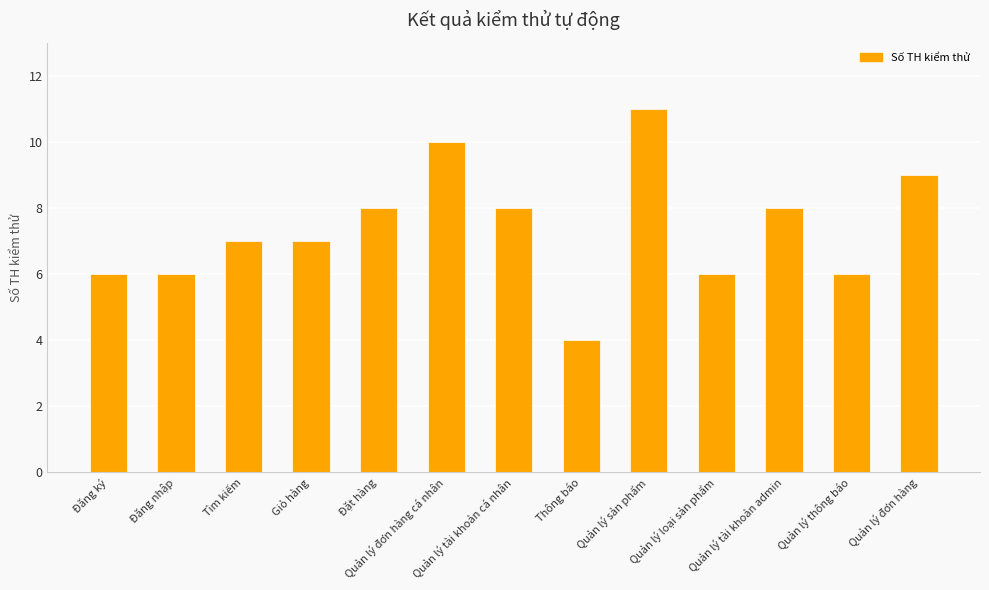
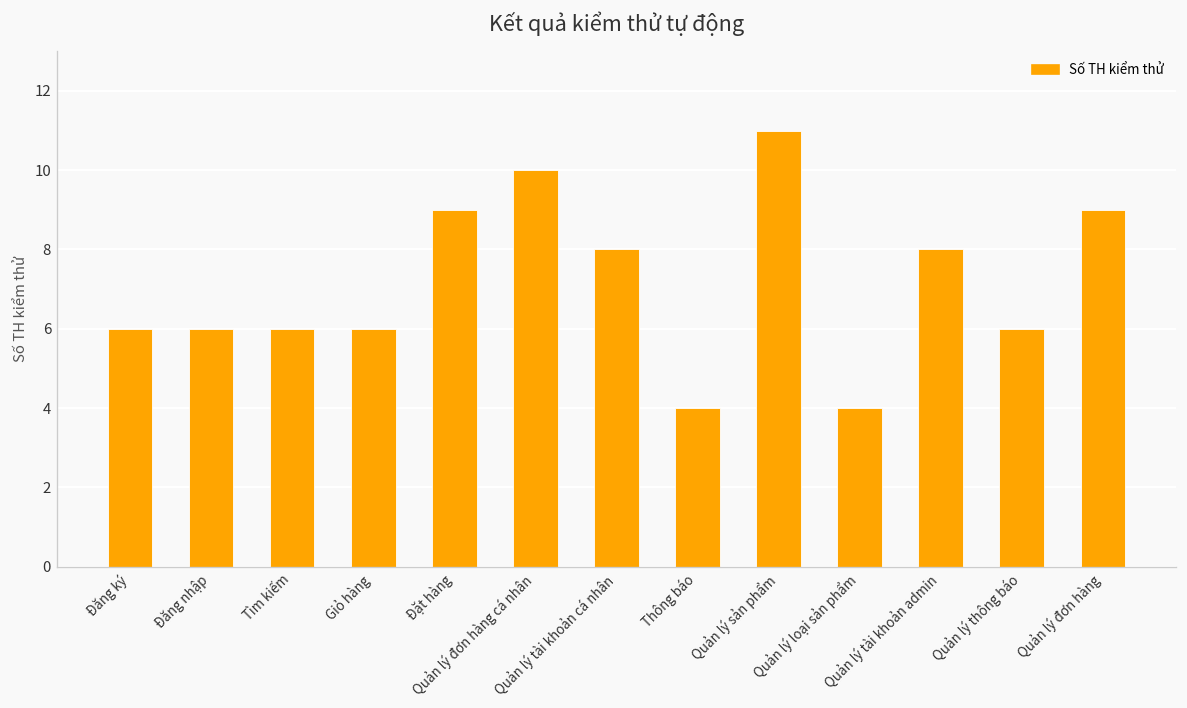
Tìm kiếm: 7 -> 6
Giỏ hàng: 7 -> 6
Đặt hàng: 8 -> 9
Quản lý loại sản phẩm: 6 -> 4
